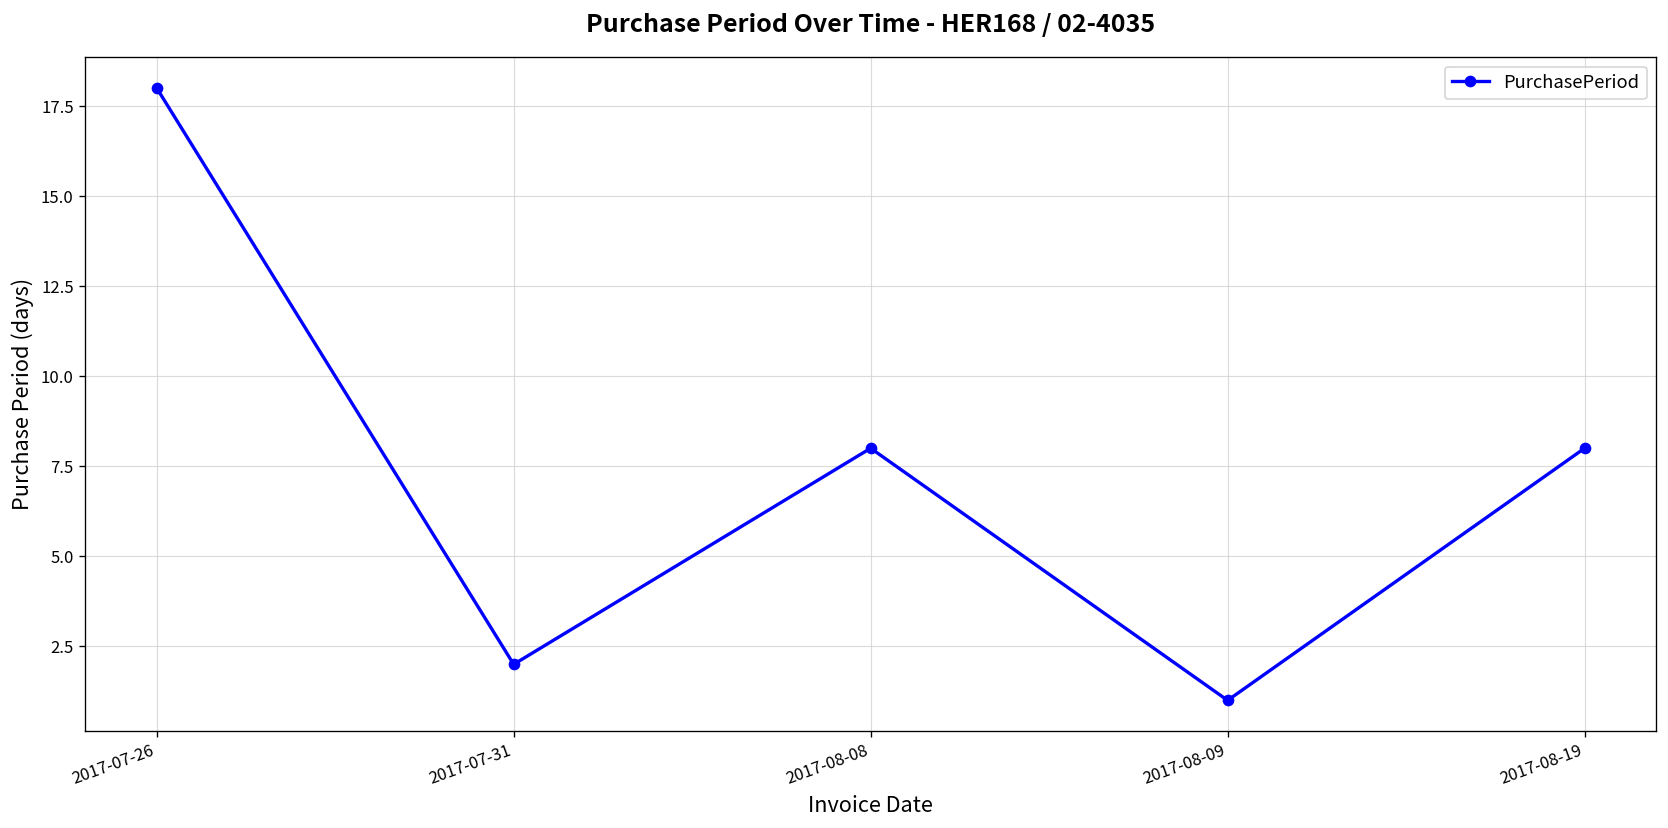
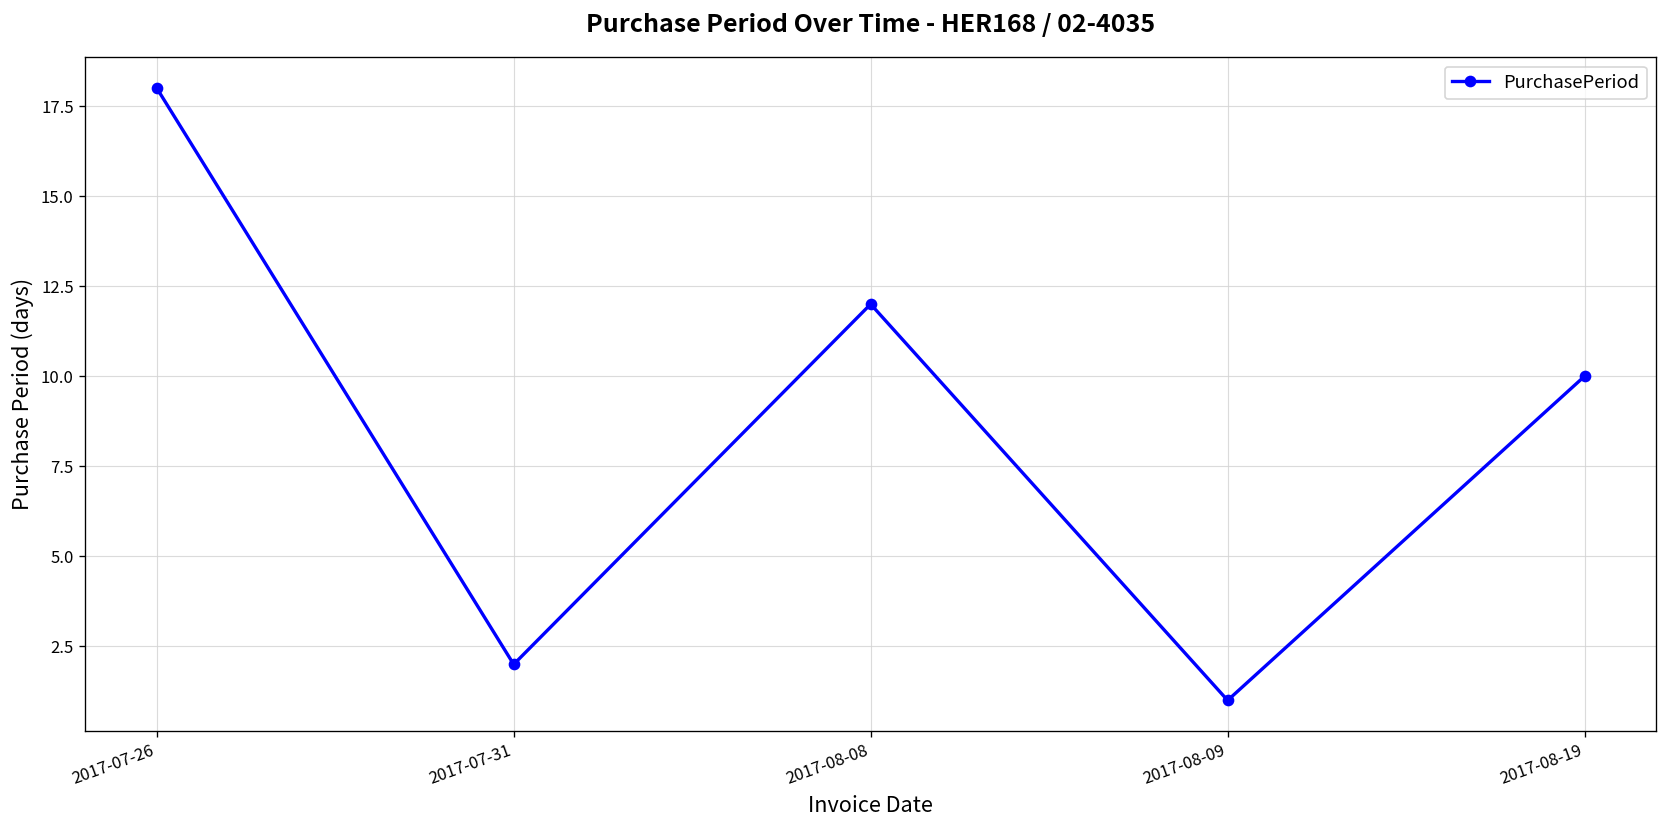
2017-08-08: 8 -> 12
2017-08-19: 8 -> 10
